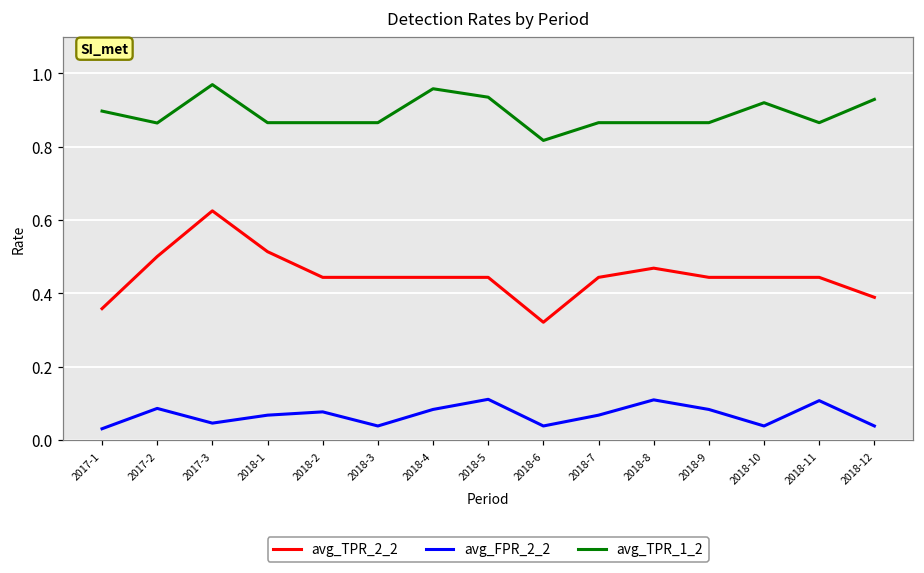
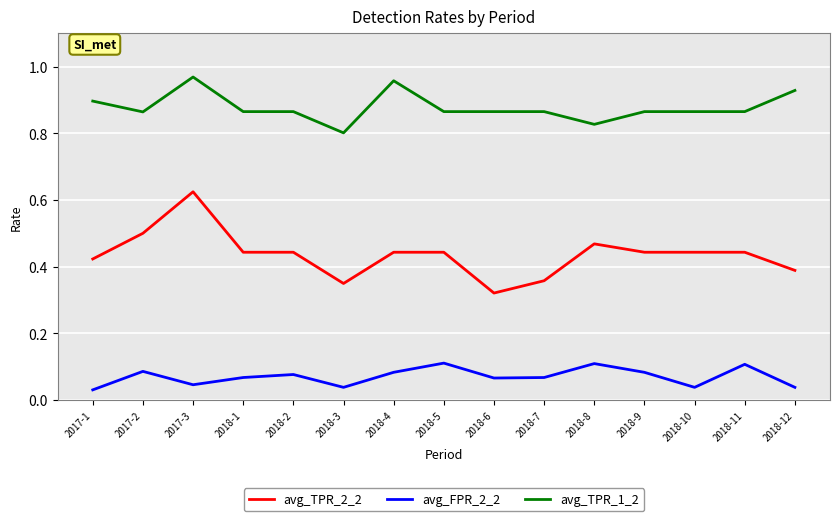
avg_TPR_2_2, 2017-1: 0.36 -> 0.42
avg_TPR_2_2, 2018-1: 0.51 -> 0.44
avg_TPR_2_2, 2018-3: 0.44 -> 0.35
avg_TPR_1_2, 2018-3: 0.87 -> 0.80
avg_TPR_1_2, 2018-5: 0.93 -> 0.87
avg_FPR_2_2, 2018-6: 0.04 -> 0.07
avg_TPR_1_2, 2018-6: 0.82 -> 0.87
avg_TPR_2_2, 2018-7: 0.44 -> 0.36
avg_TPR_1_2, 2018-8: 0.87 -> 0.83
avg_TPR_1_2, 2018-10: 0.92 -> 0.87
